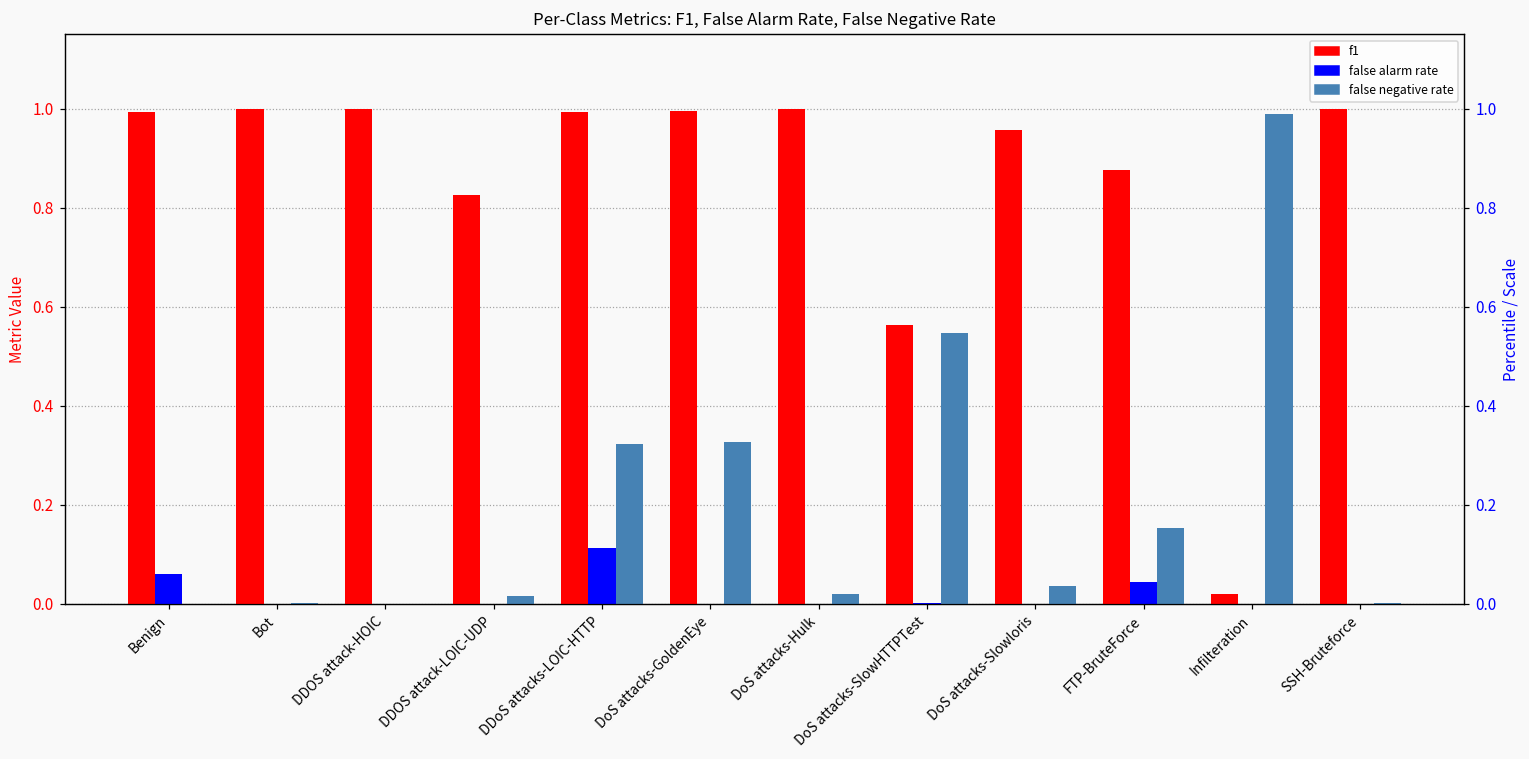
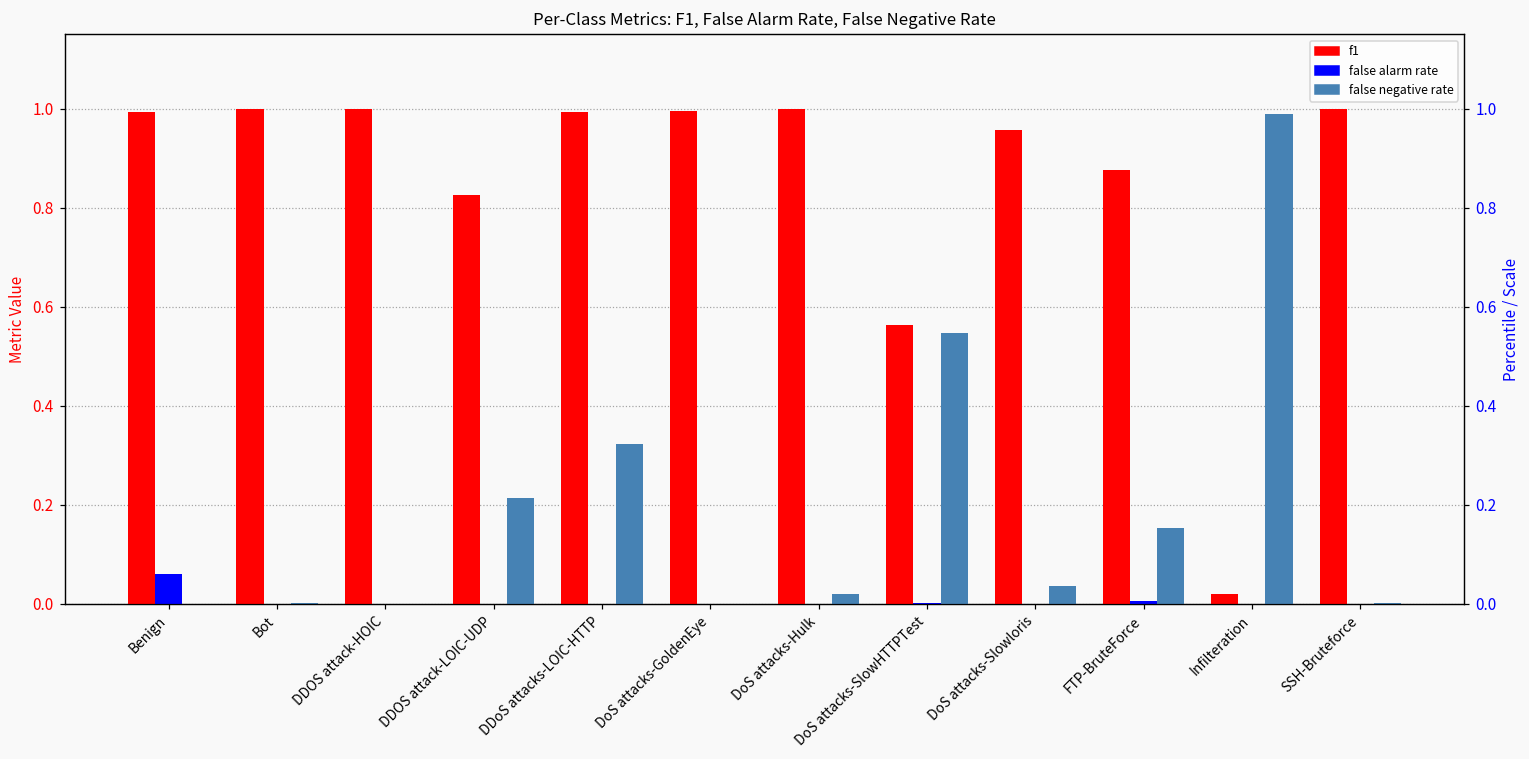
false negative rate, DDOS attack-LOIC-UDP: 0.01 -> 0.21
false alarm rate, DDoS attacks-LOIC-HTTP: 0.11 -> 0.00
false negative rate, DoS attacks-GoldenEye: 0.33 -> 0.00
false alarm rate, FTP-BruteForce: 0.04 -> 0.00
